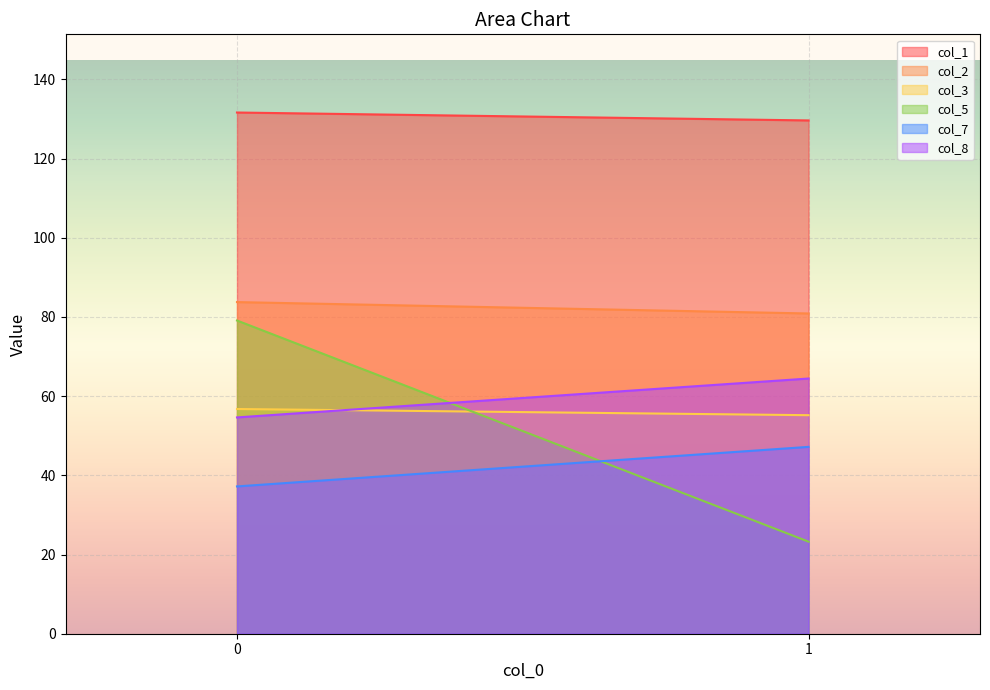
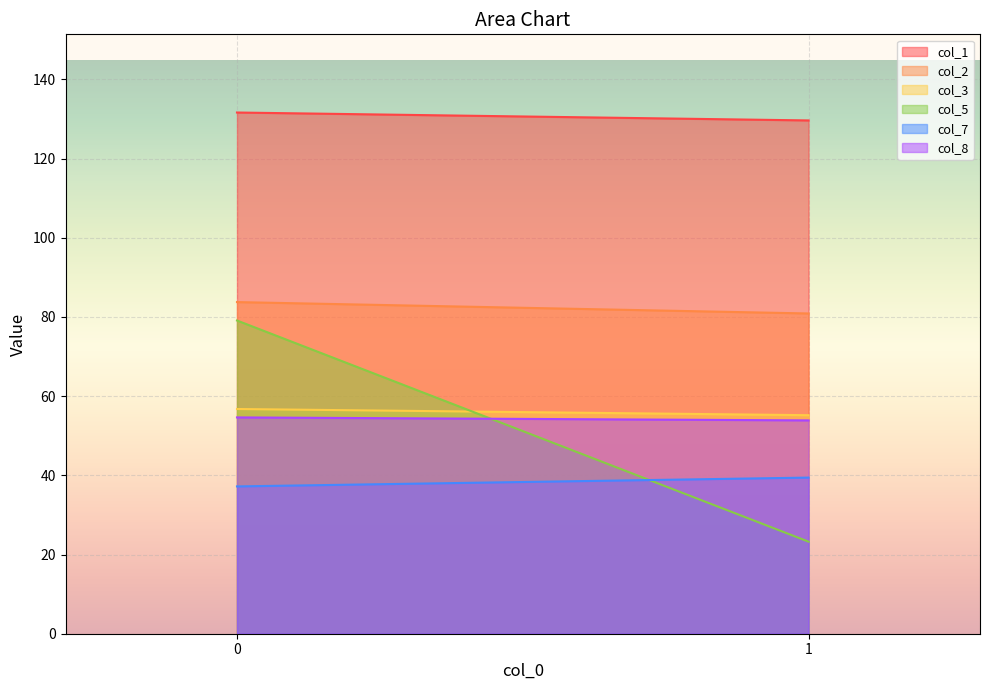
col_7, 1: 47 -> 39
col_8, 1: 64 -> 54
